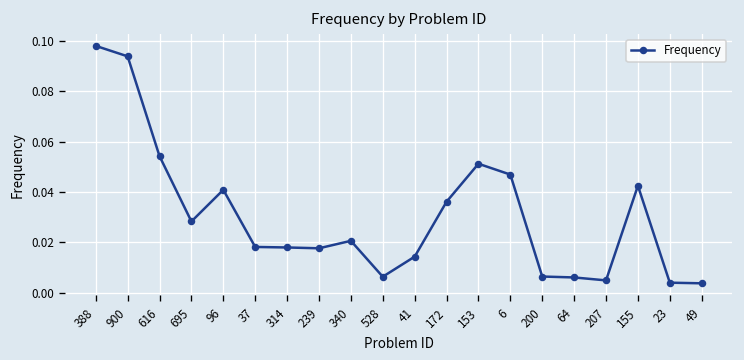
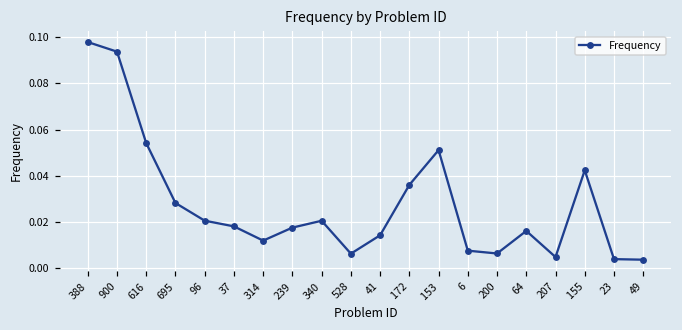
96: 0.041 -> 0.021
314: 0.018 -> 0.012
6: 0.047 -> 0.008
64: 0.006 -> 0.016
